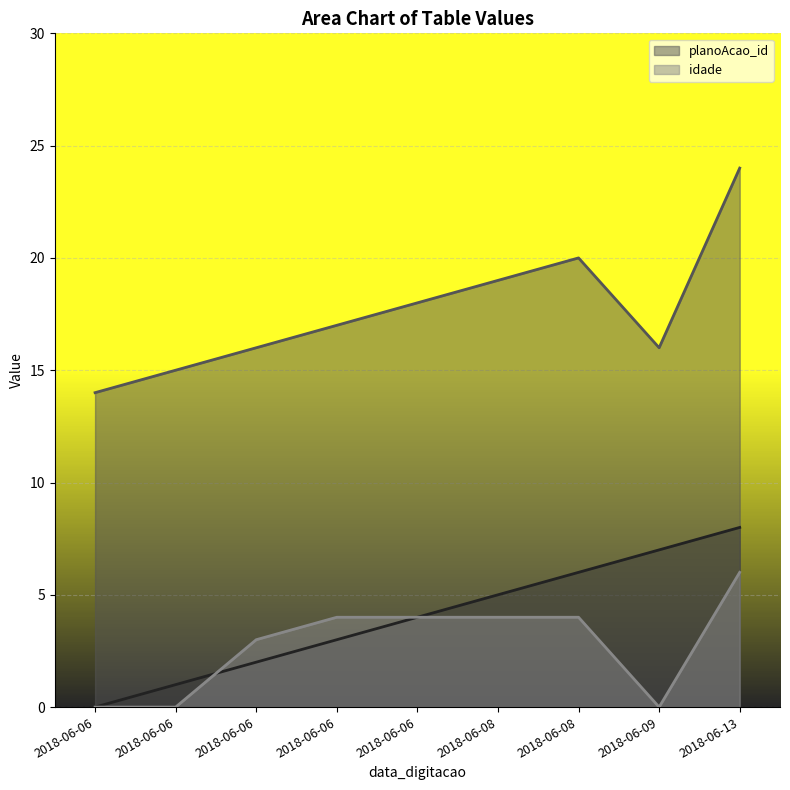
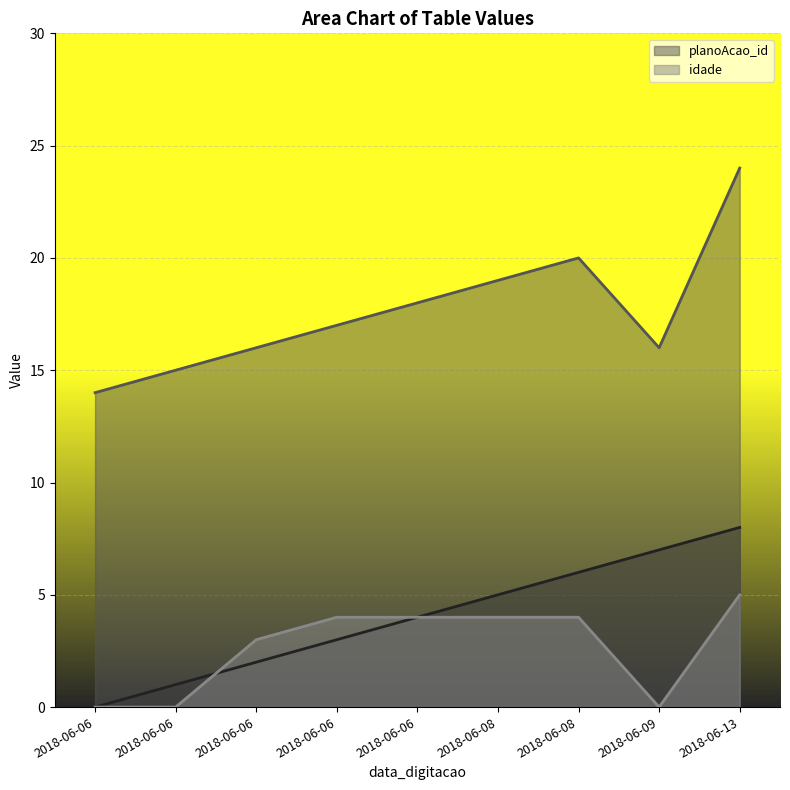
idade, 2018-06-13: 6 -> 5
